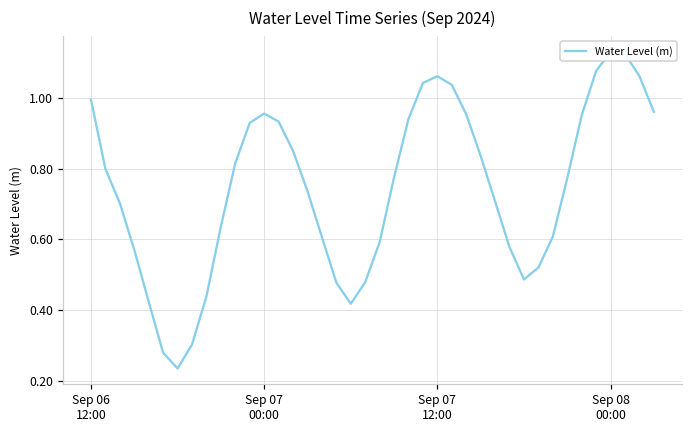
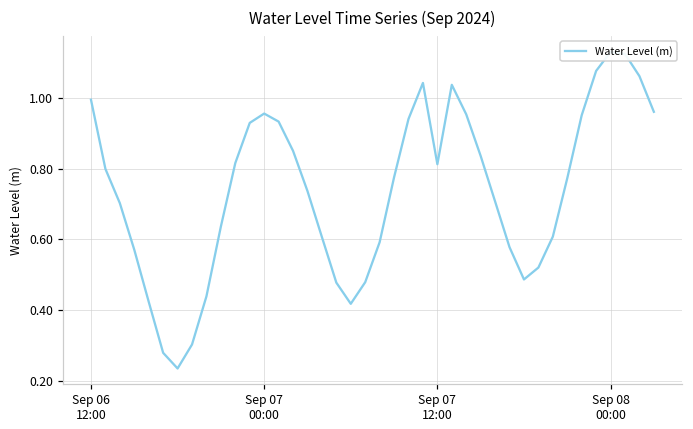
Sep 07 12:00: 1.06 -> 0.81
